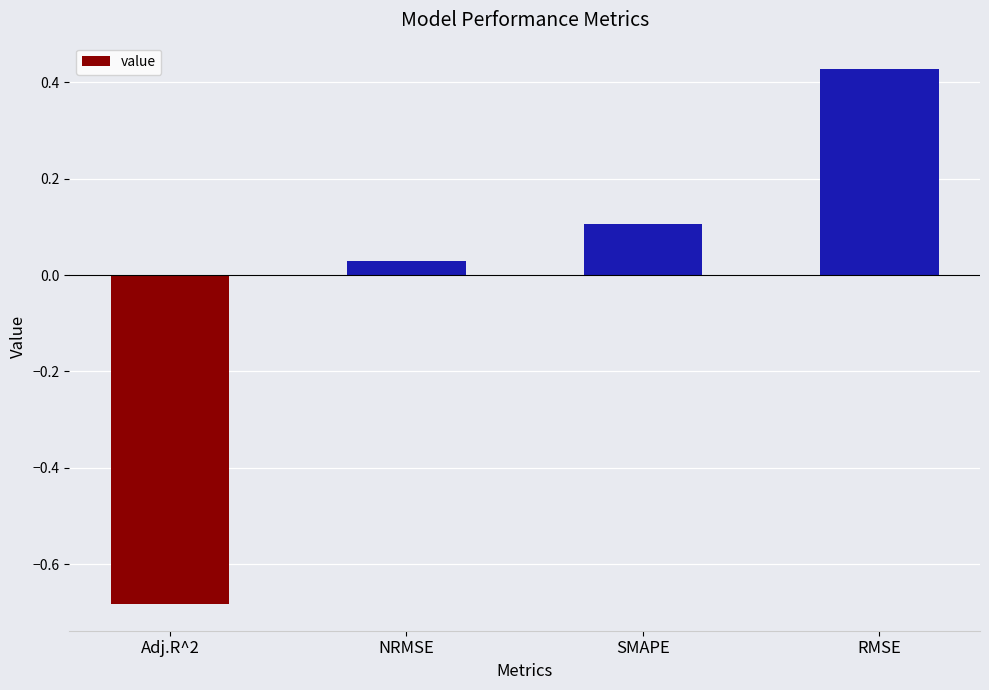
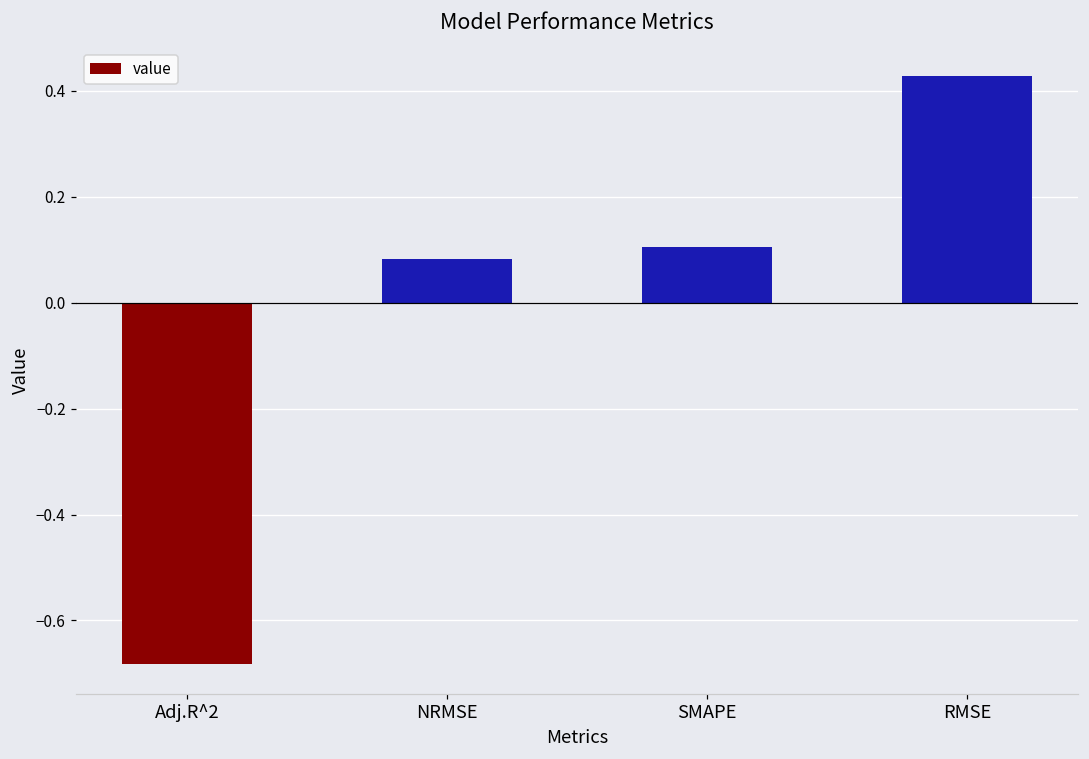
NRMSE: 0.03 -> 0.08
